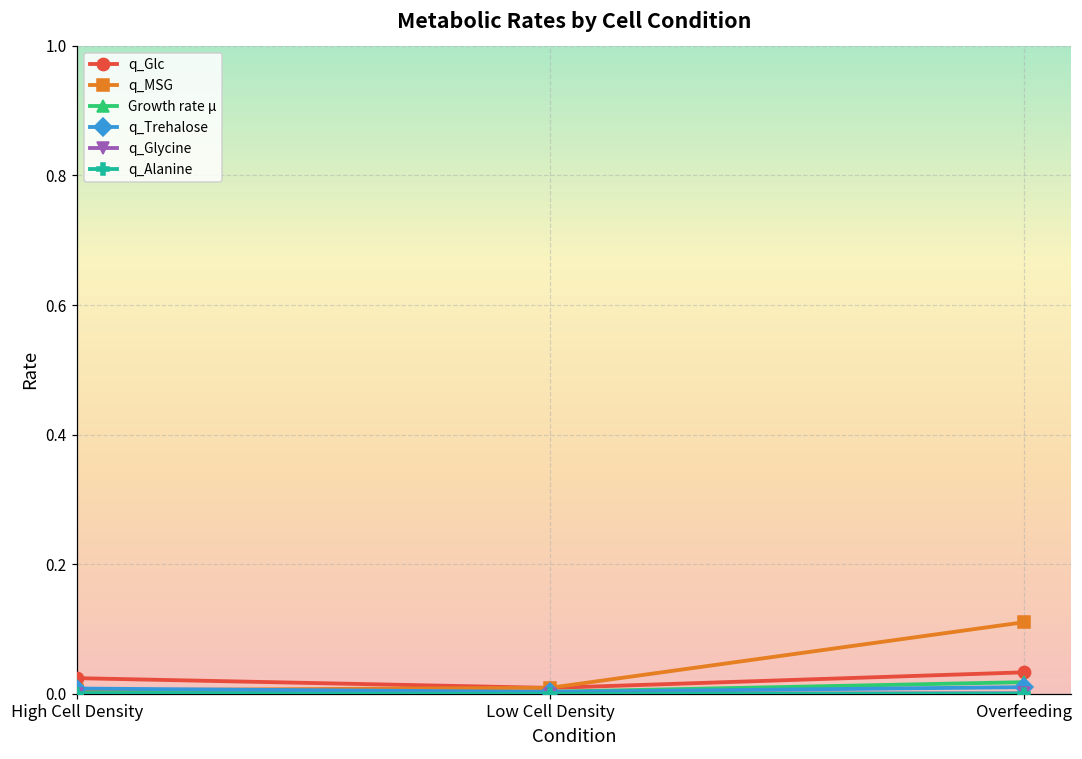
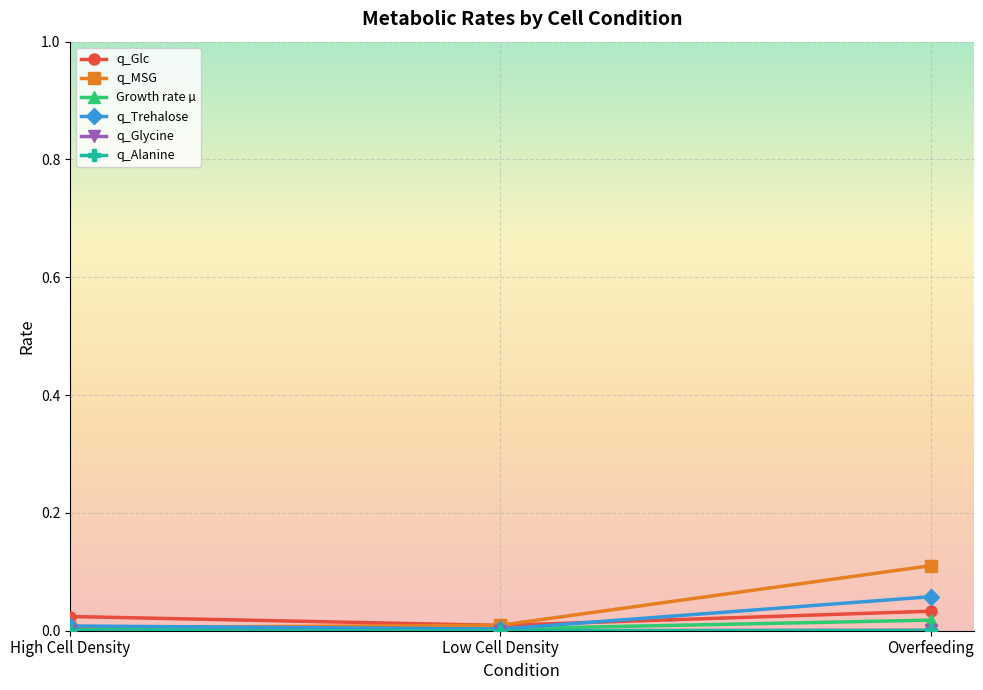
q_Trehalose, Overfeeding: 0.01 -> 0.06
